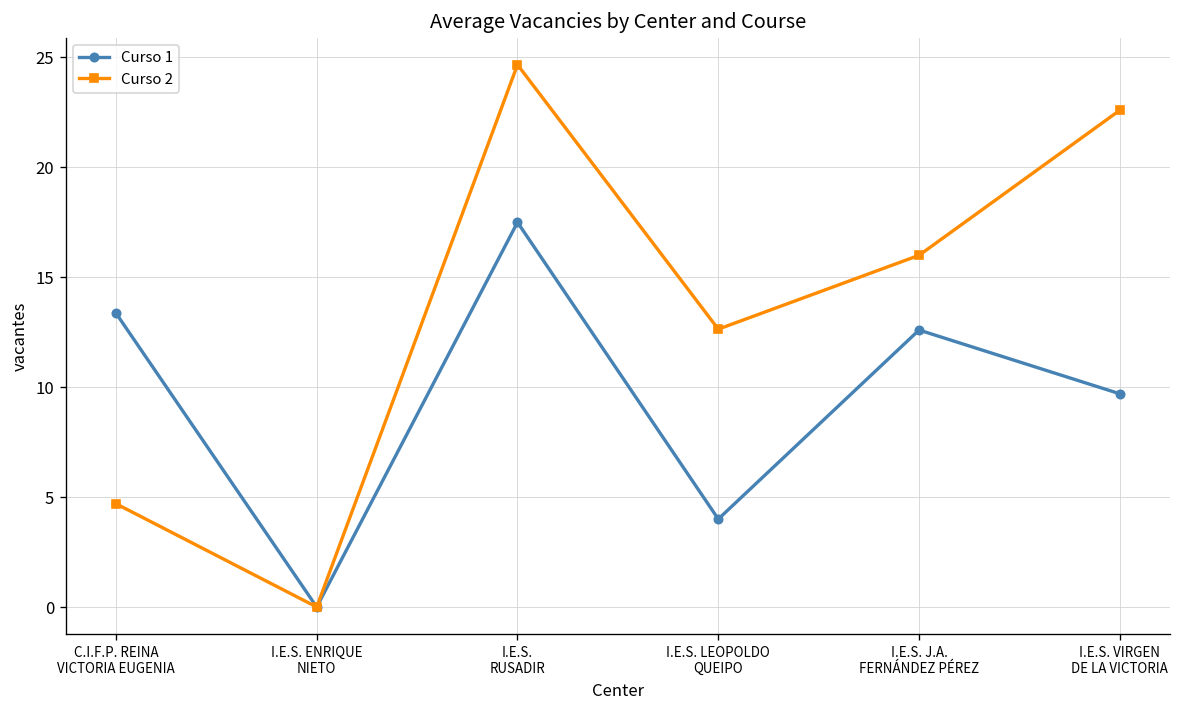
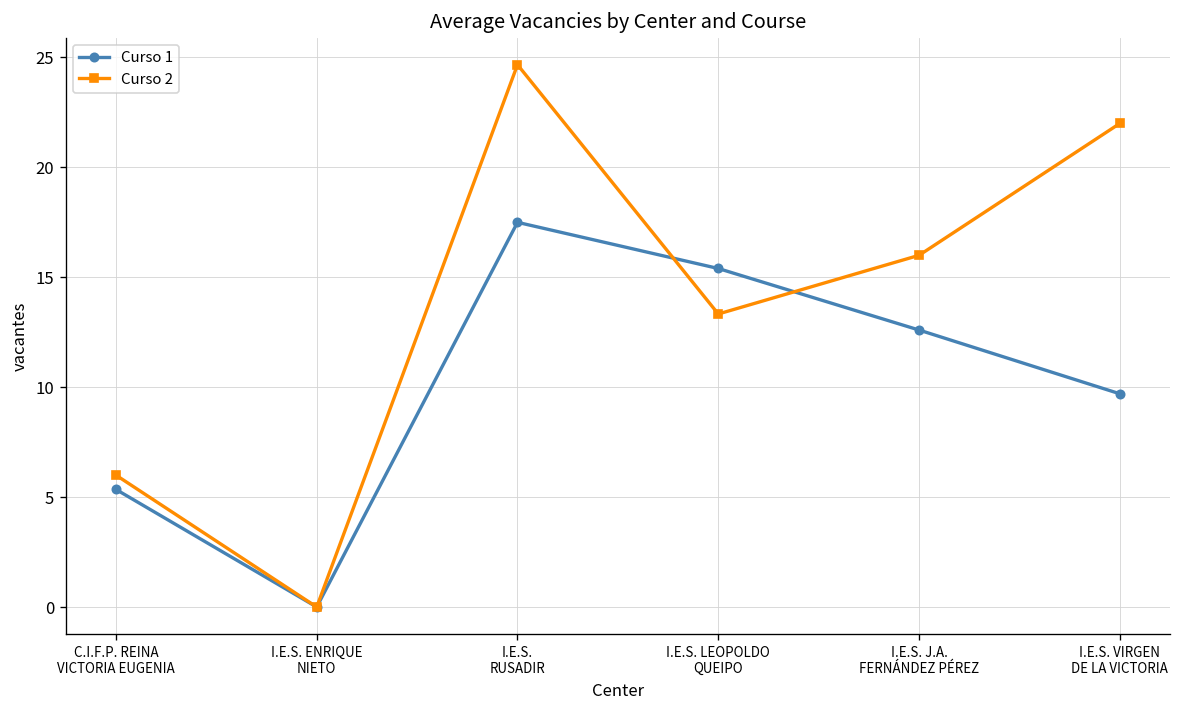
Curso 1, C.I.F.P. REINA VICTORIA EUGENIA: 13.4 -> 5.4
Curso 2, C.I.F.P. REINA VICTORIA EUGENIA: 4.7 -> 6.0
Curso 1, I.E.S. LEOPOLDO QUEIPO: 4.0 -> 15.4
Curso 2, I.E.S. LEOPOLDO QUEIPO: 12.6 -> 13.3
Curso 2, I.E.S. VIRGEN DE LA VICTORIA: 22.6 -> 22.0
